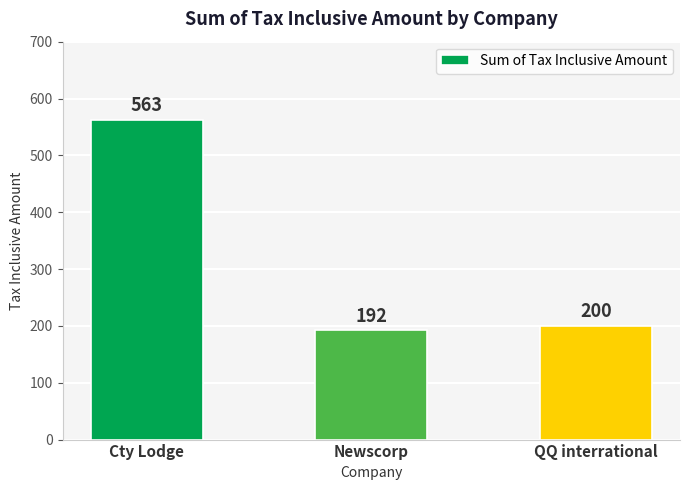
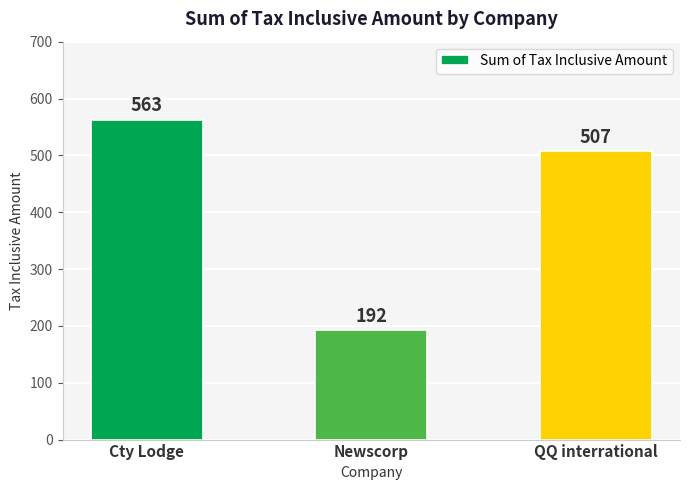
QQ interrational: 200 -> 507
